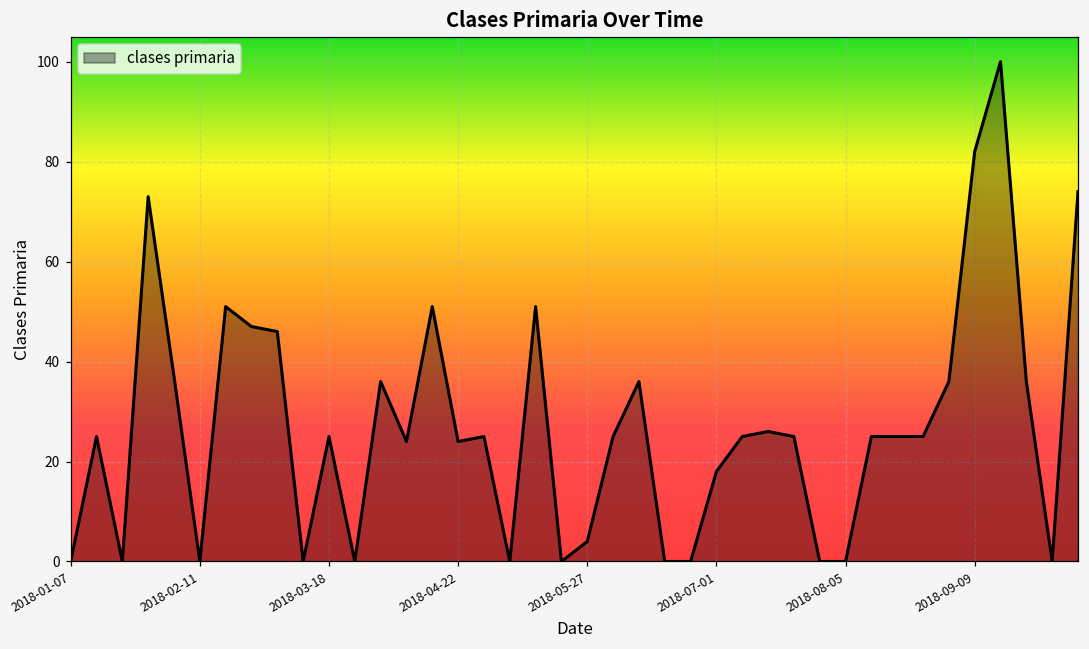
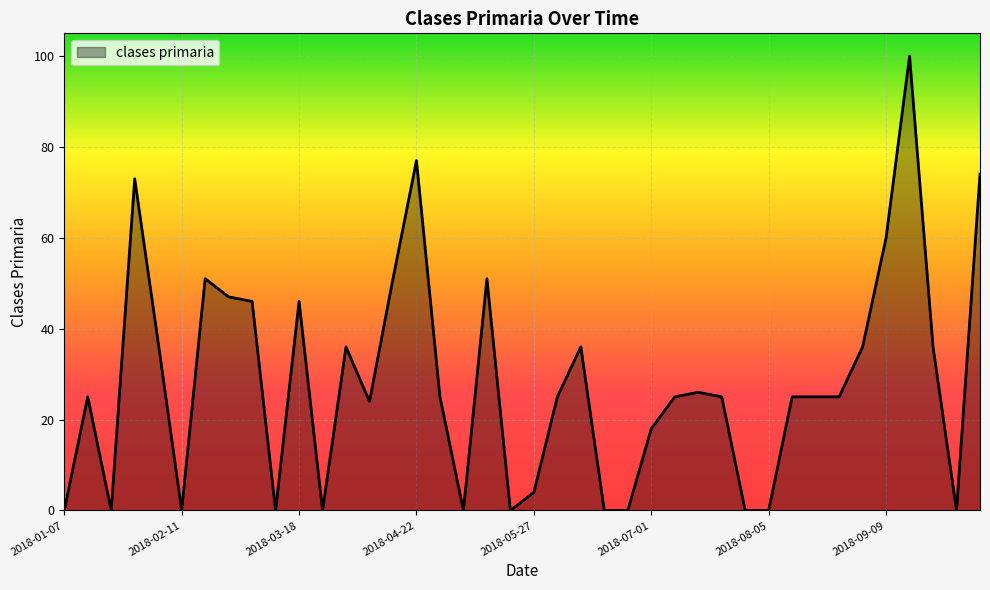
2018-03-18: 25 -> 46
2018-04-22: 24 -> 77
2018-09-09: 82 -> 60
